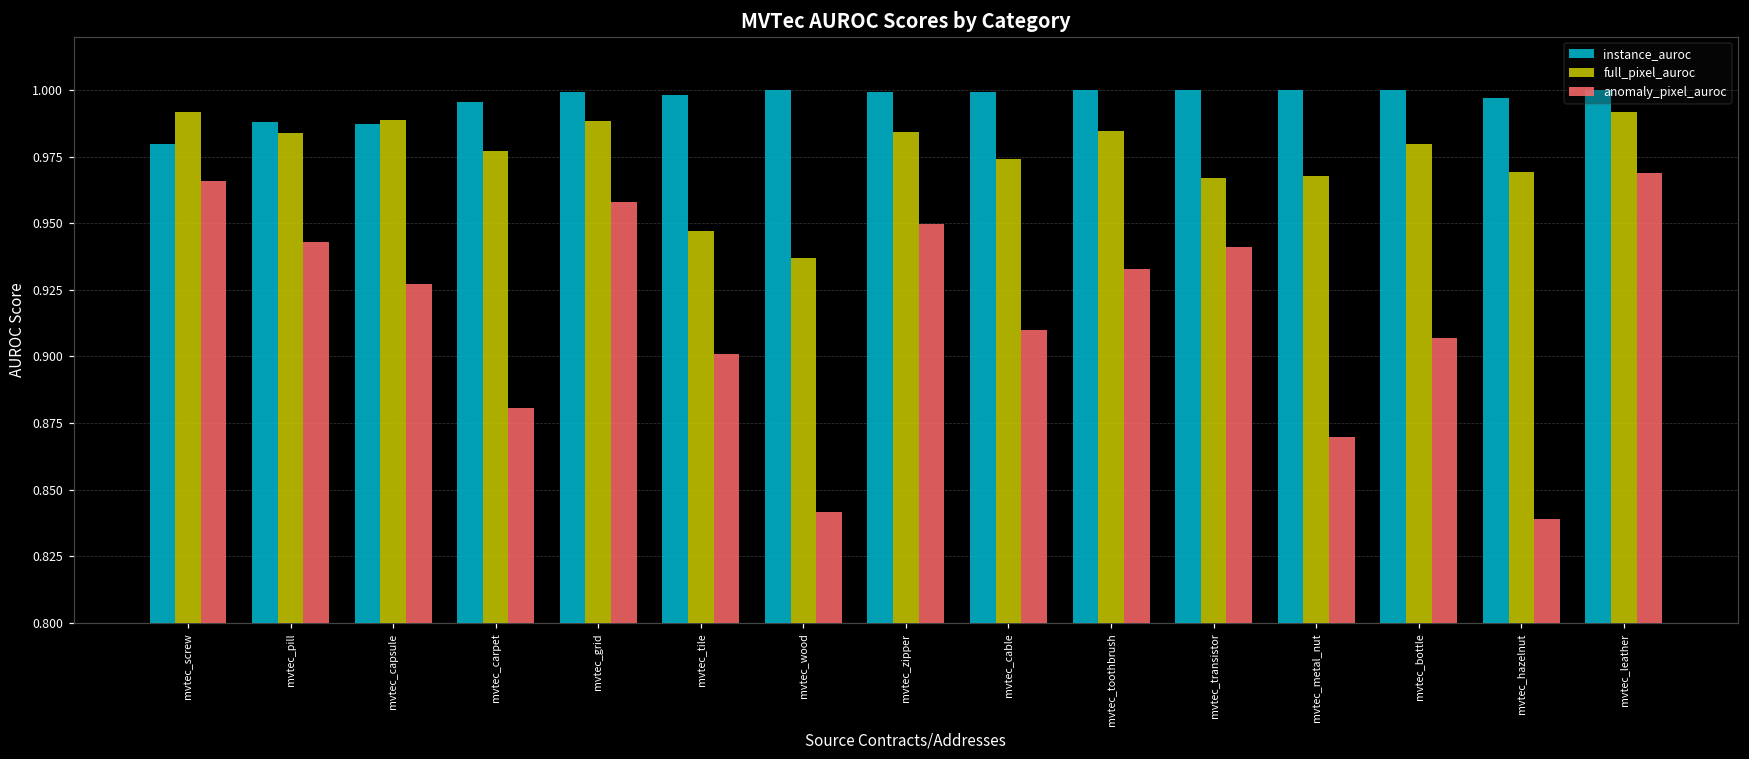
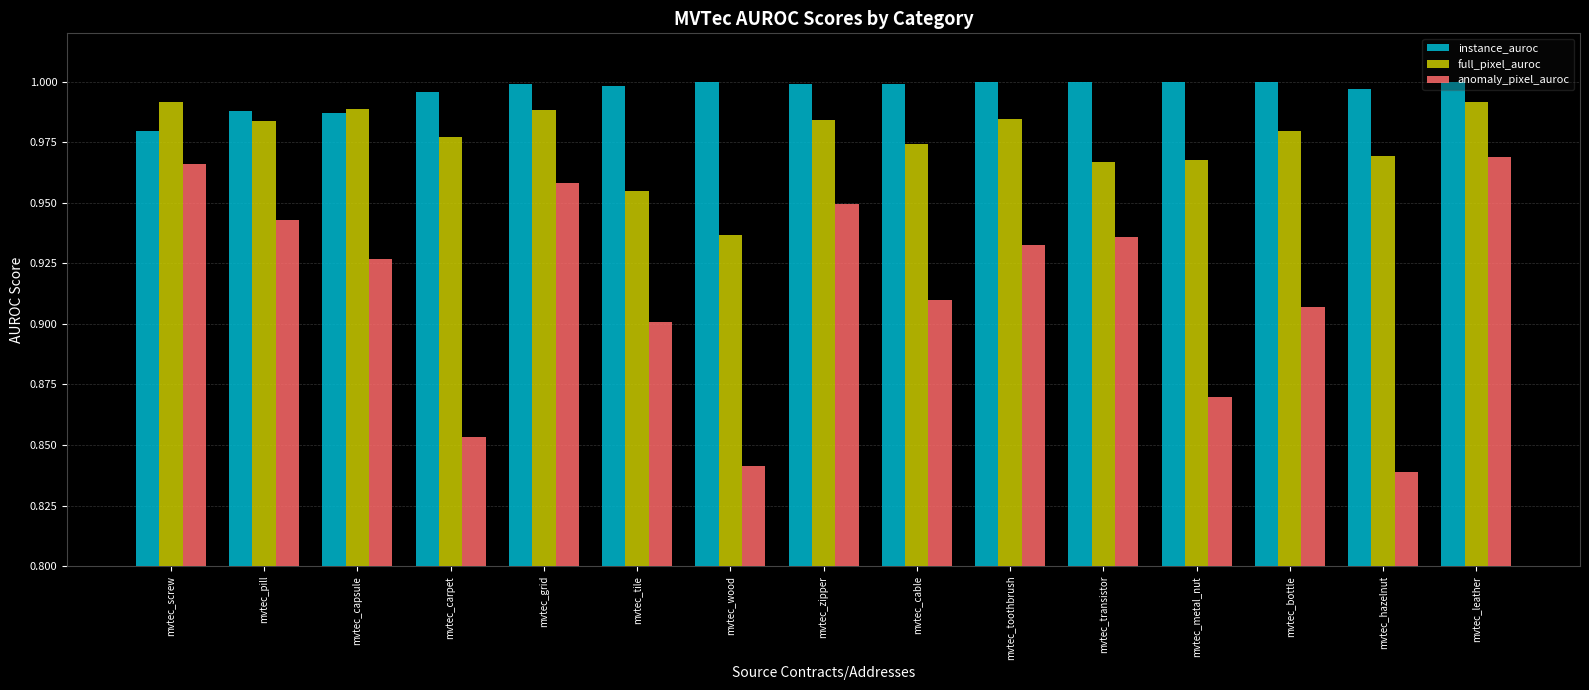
anomaly_pixel_auroc, mvtec_carpet: 0.880 -> 0.853
full_pixel_auroc, mvtec_tile: 0.947 -> 0.955
anomaly_pixel_auroc, mvtec_transistor: 0.941 -> 0.936
